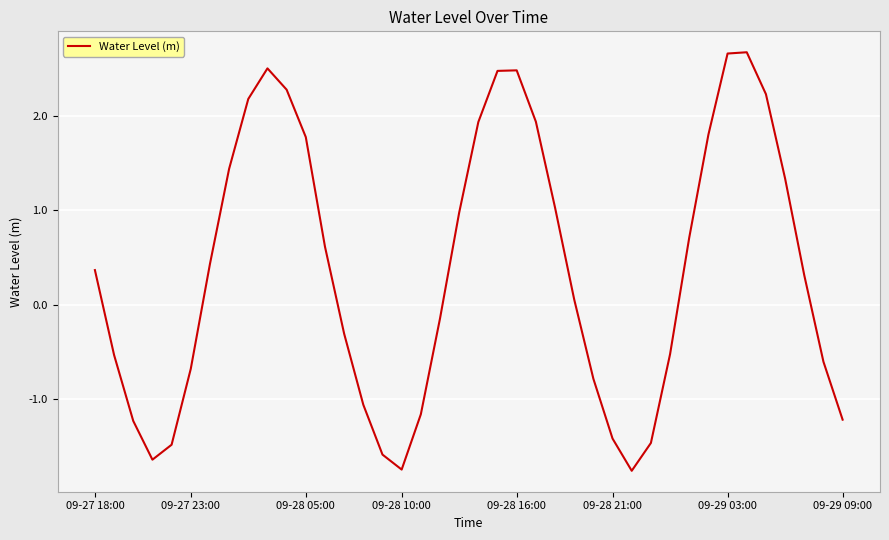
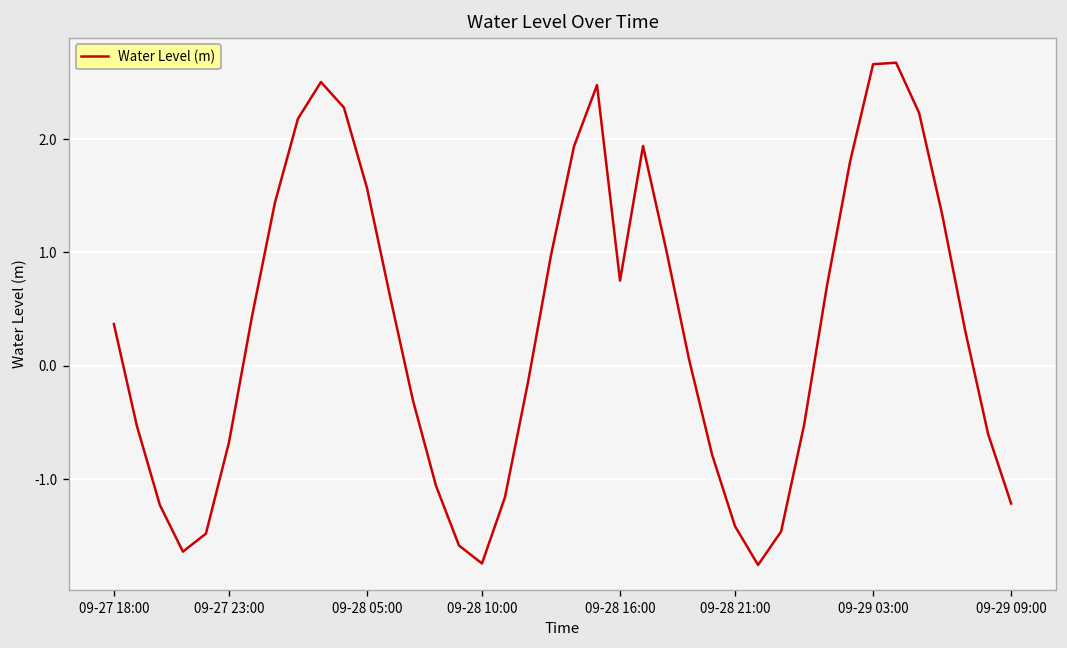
09-28 05:00: 1.8 -> 1.6
09-28 16:00: 2.5 -> 0.8
